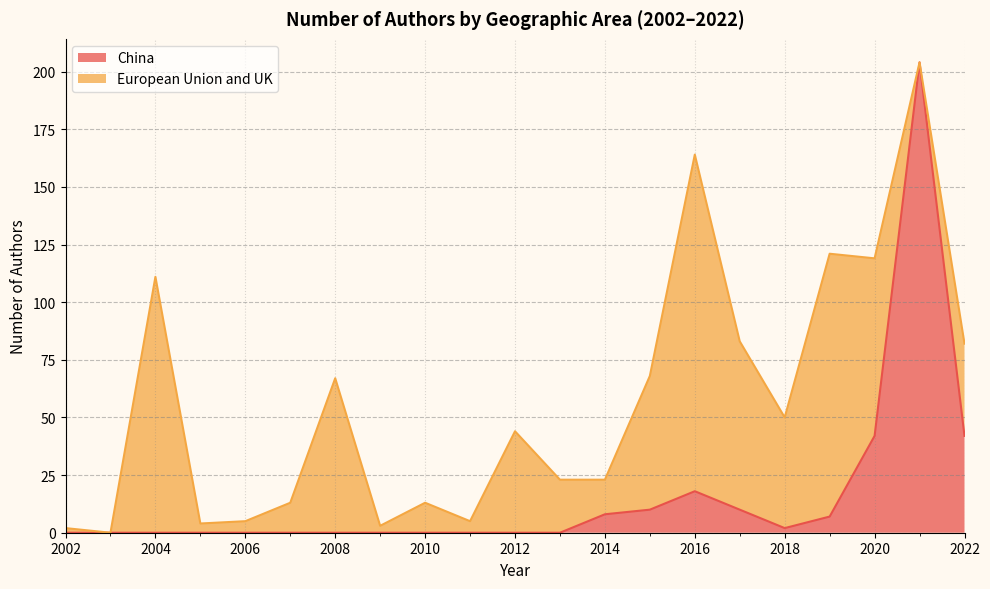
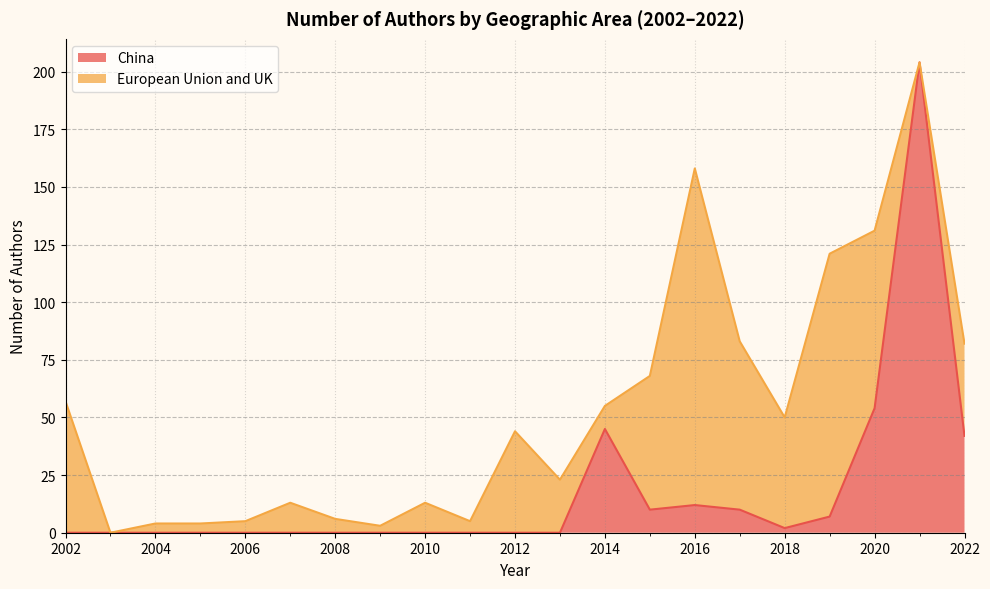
European Union and UK, 2002: 2 -> 57
European Union and UK, 2004: 111 -> 4
European Union and UK, 2008: 67 -> 6
China, 2014: 8 -> 45
European Union and UK, 2014: 15 -> 10
China, 2016: 18 -> 12
China, 2020: 42 -> 54
